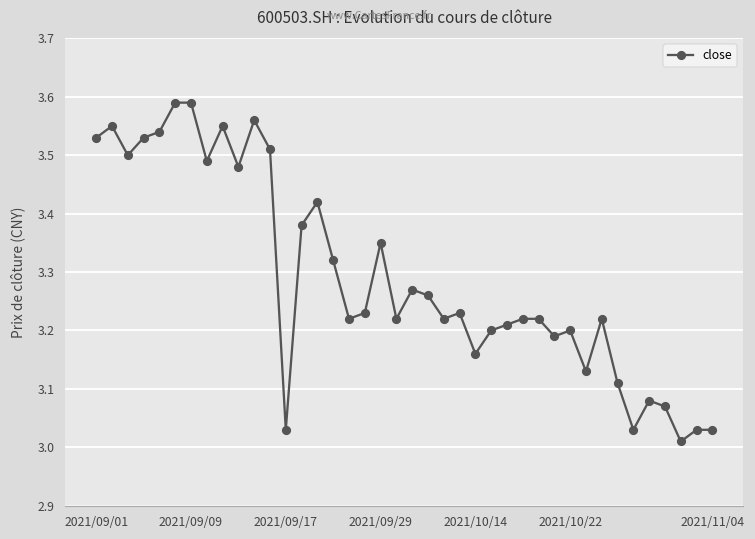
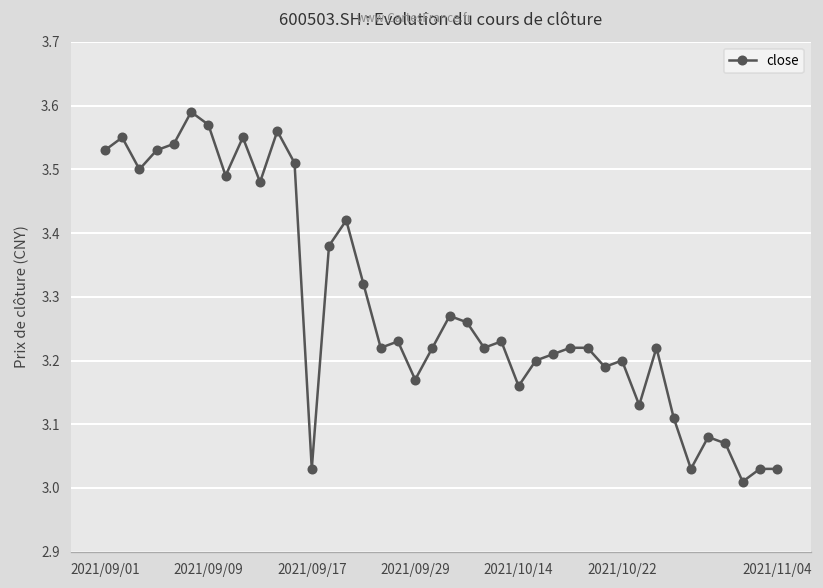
2021/09/09: 3.59 -> 3.57
2021/09/29: 3.35 -> 3.17
